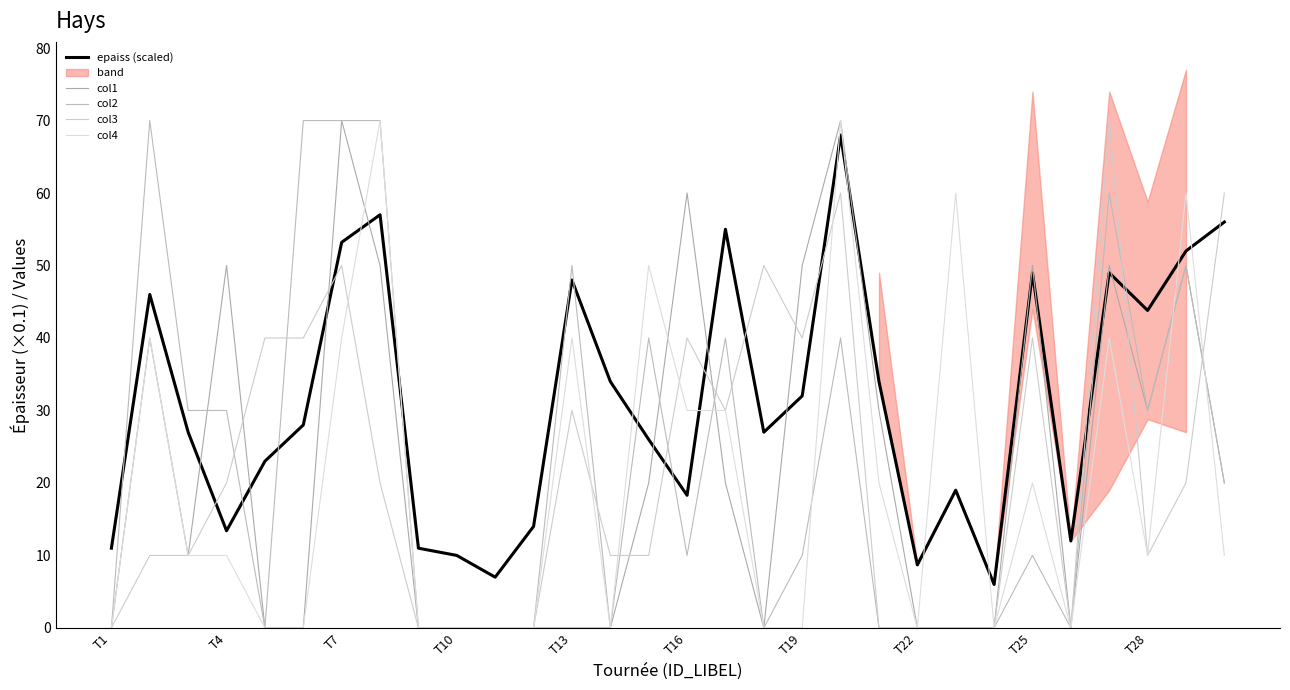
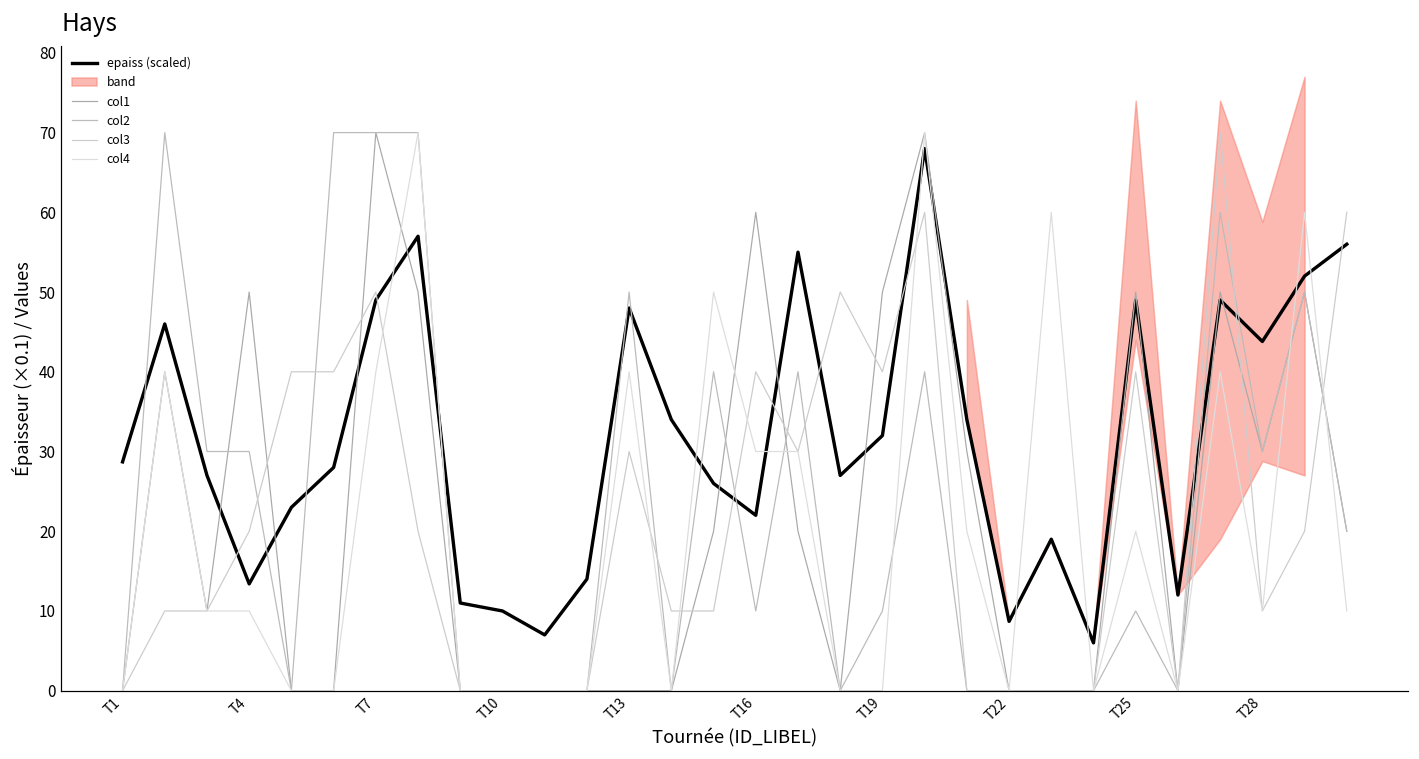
epaiss (scaled), T1: 11 -> 29
epaiss (scaled), T7: 53 -> 49
epaiss (scaled), T16: 18 -> 22
